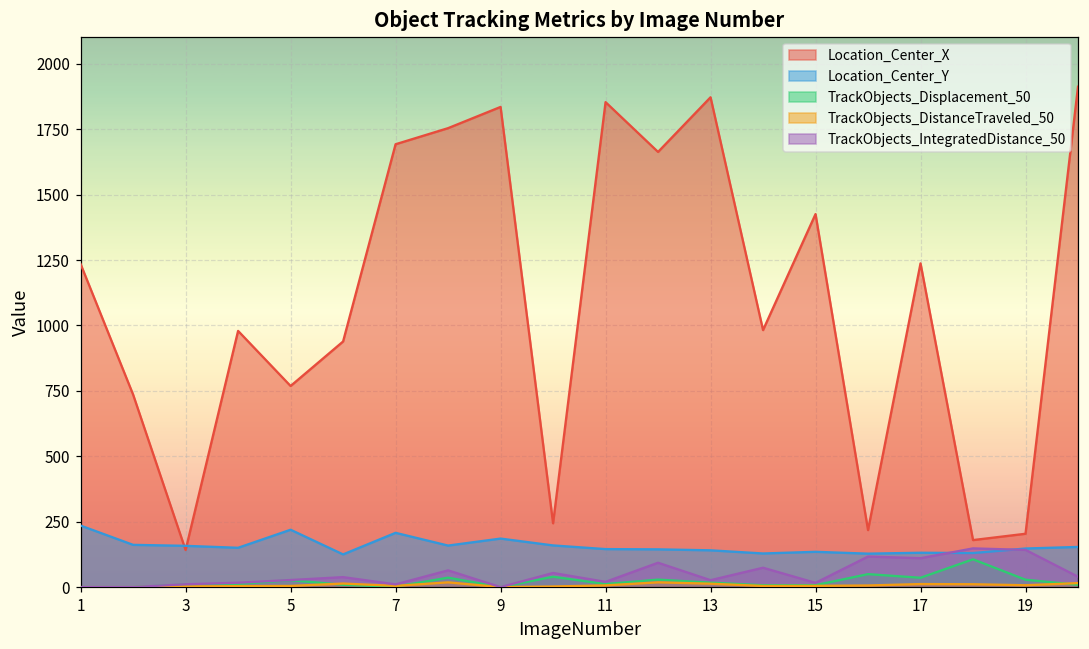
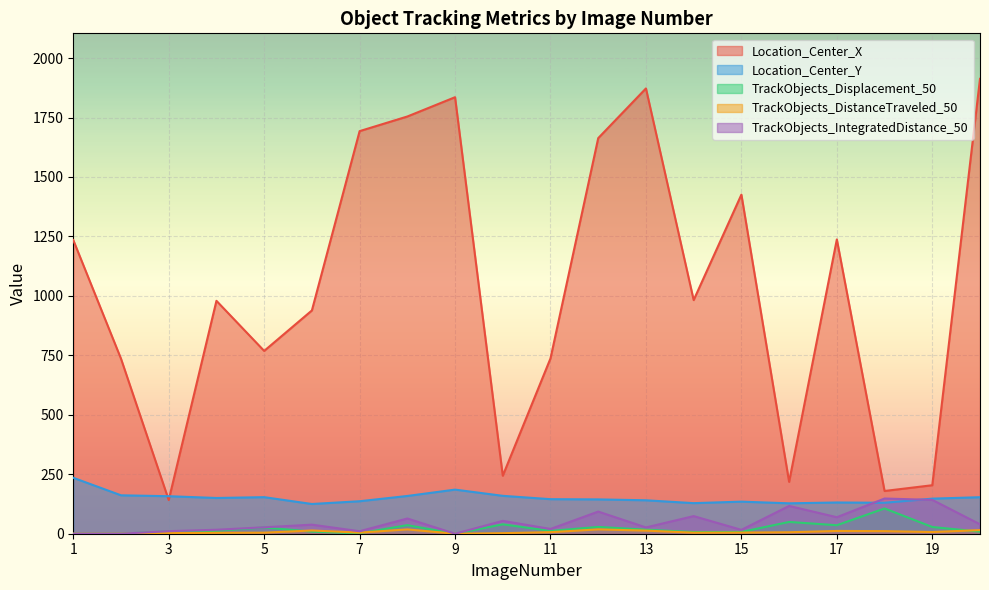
Location_Center_Y, 5: 220 -> 150
Location_Center_Y, 7: 210 -> 140
Location_Center_X, 11: 1850 -> 740
TrackObjects_IntegratedDistance_50, 17: 110 -> 70
